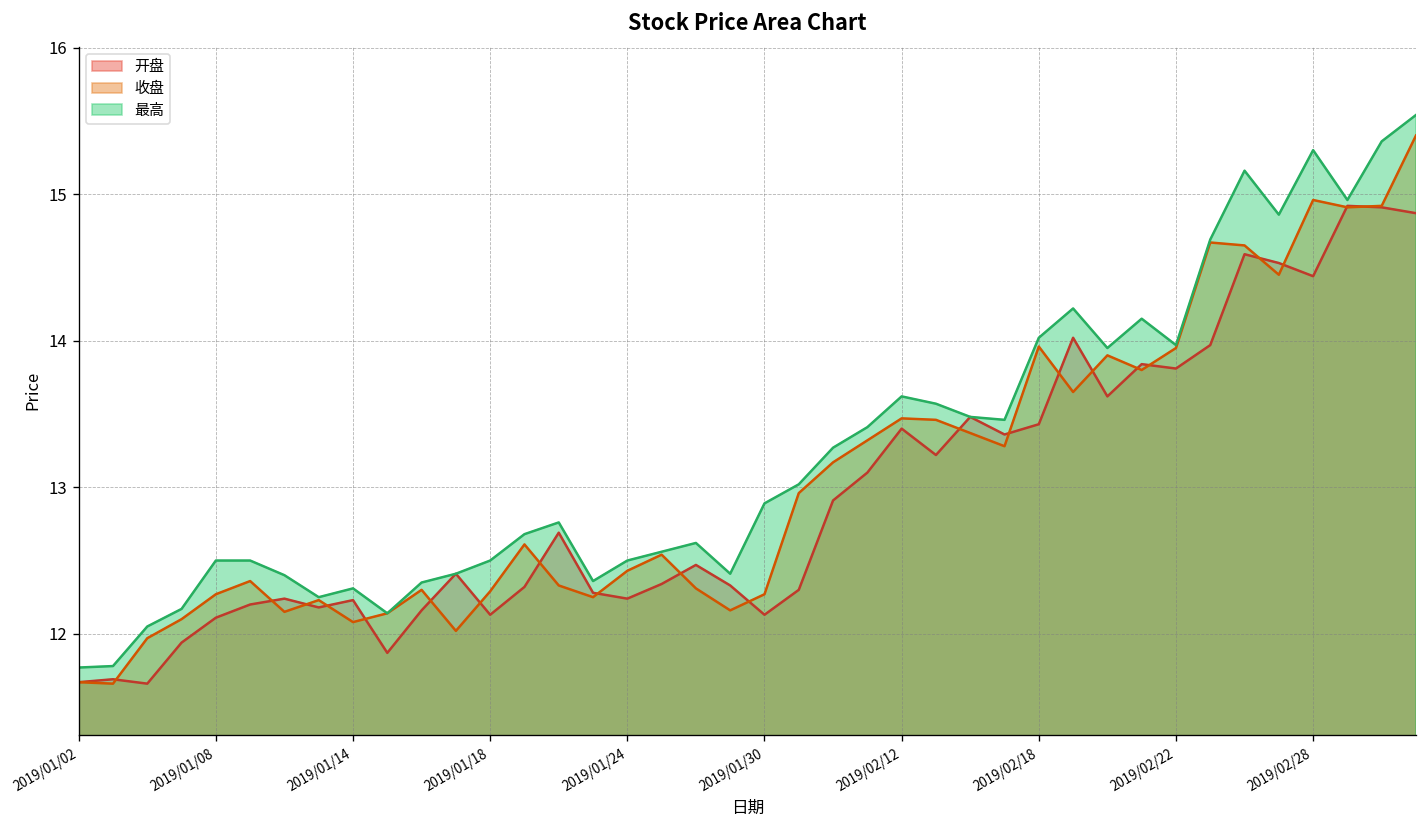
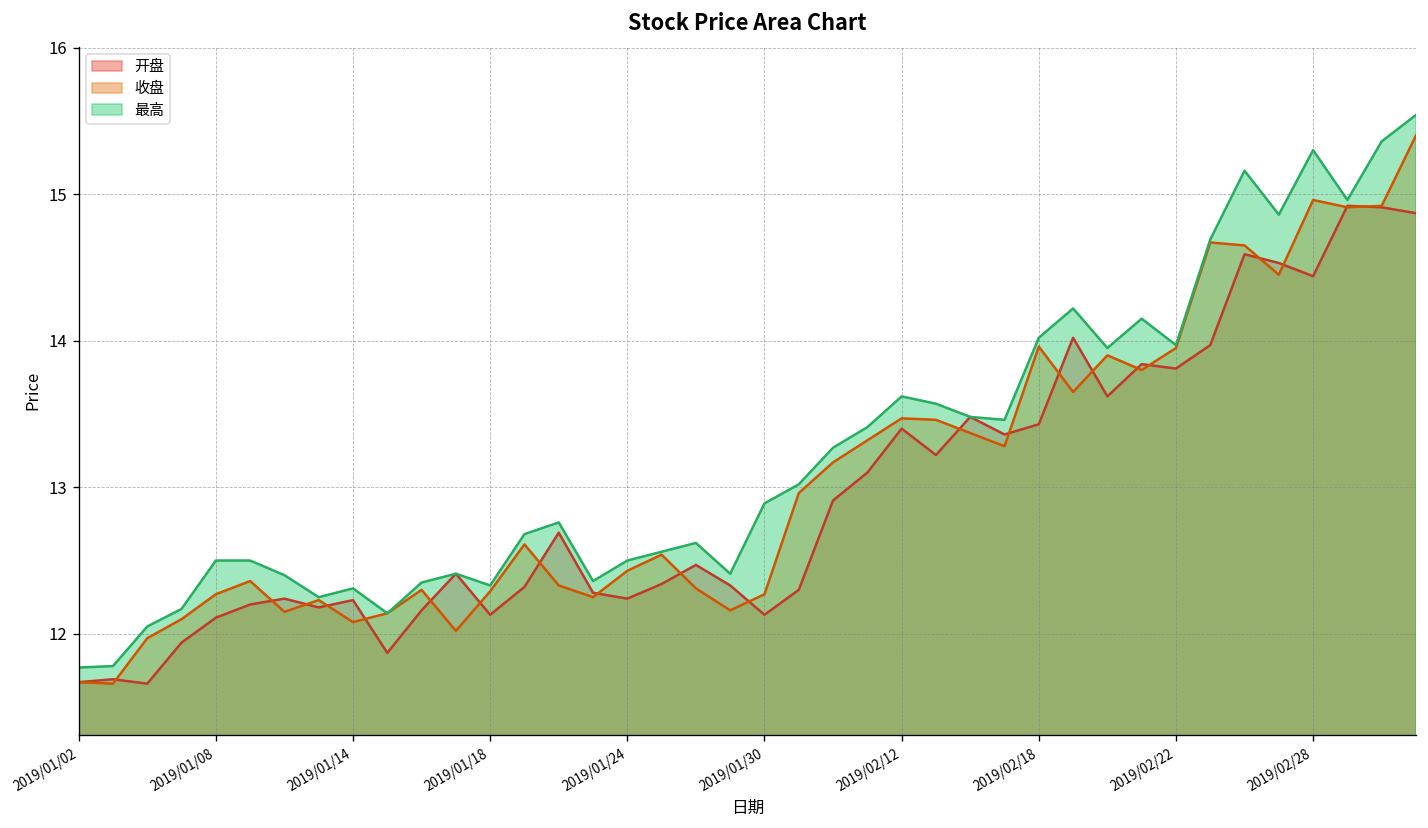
最高, 2019/01/18: 12.50 -> 12.33
